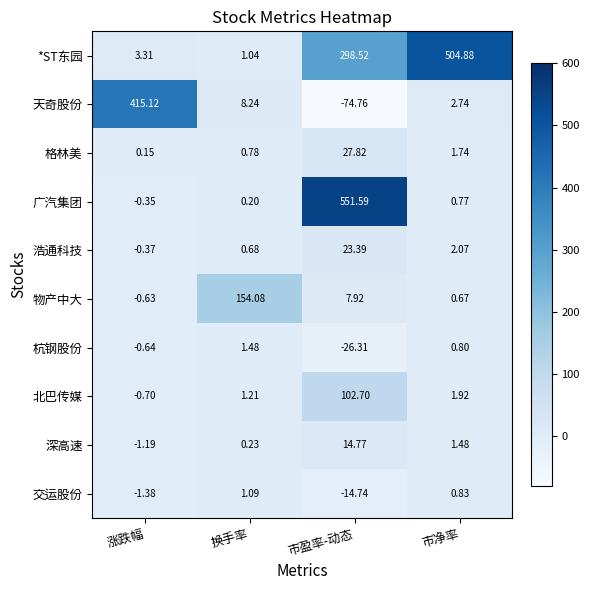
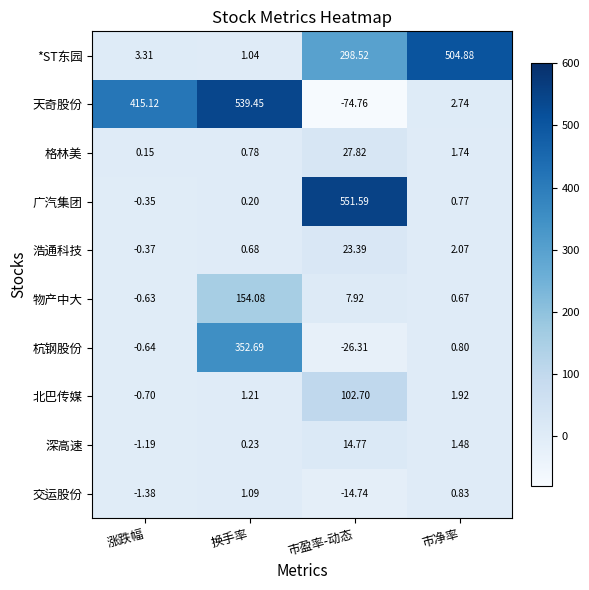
天奇股份, 换手率: 8.24 -> 539.45
杭钢股份, 换手率: 1.48 -> 352.69
